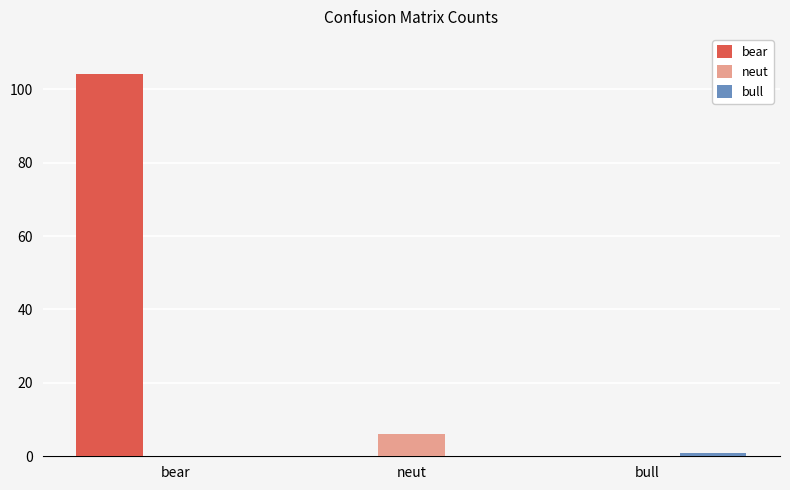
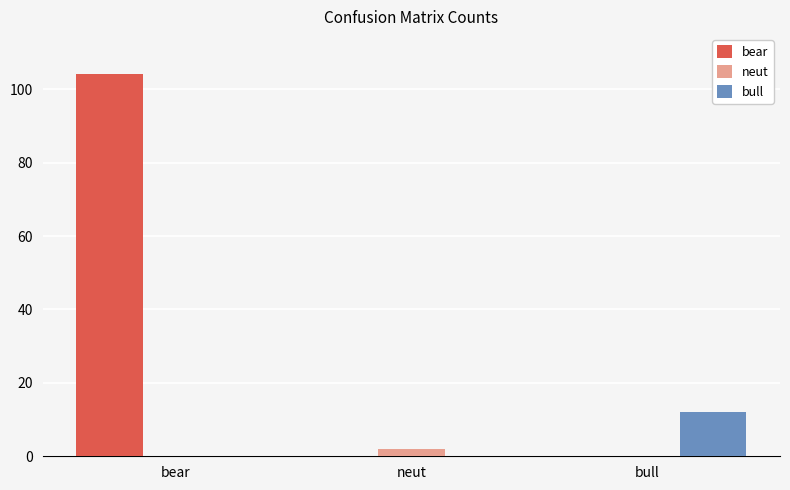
neut, neut: 6 -> 2
bull, bull: 1 -> 12
